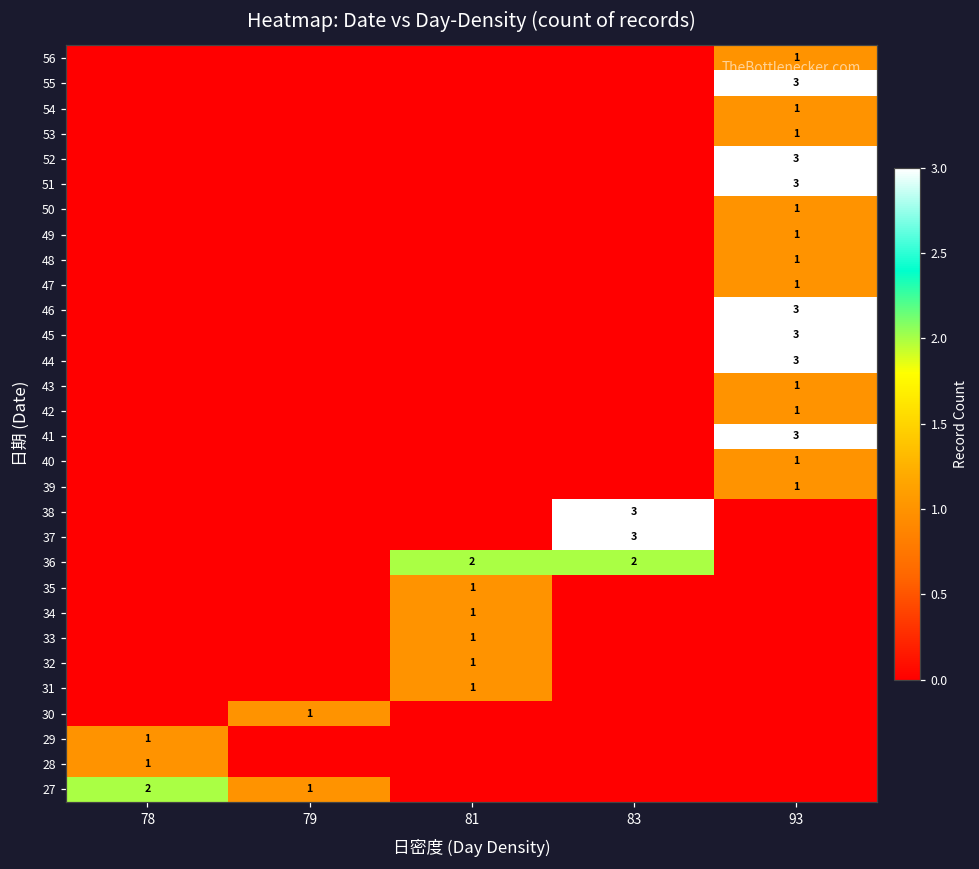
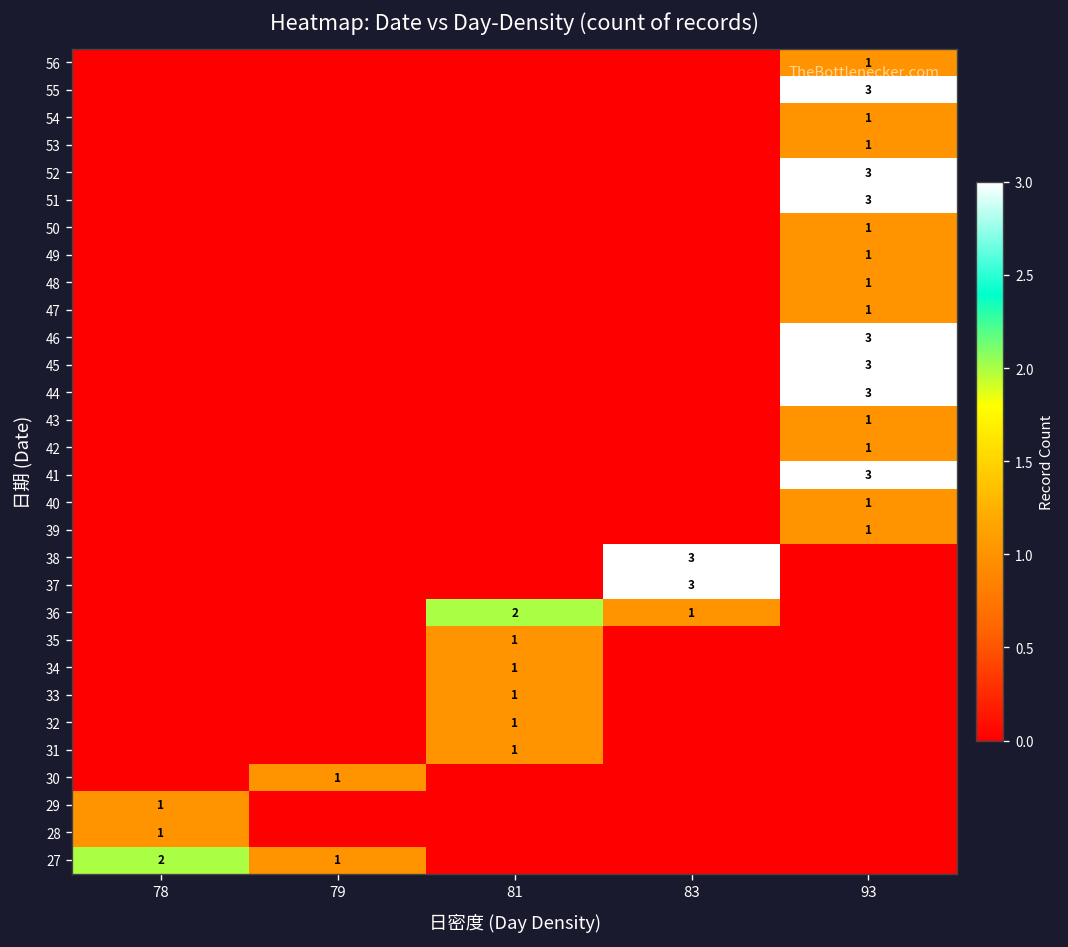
36, 83: 2 -> 1
